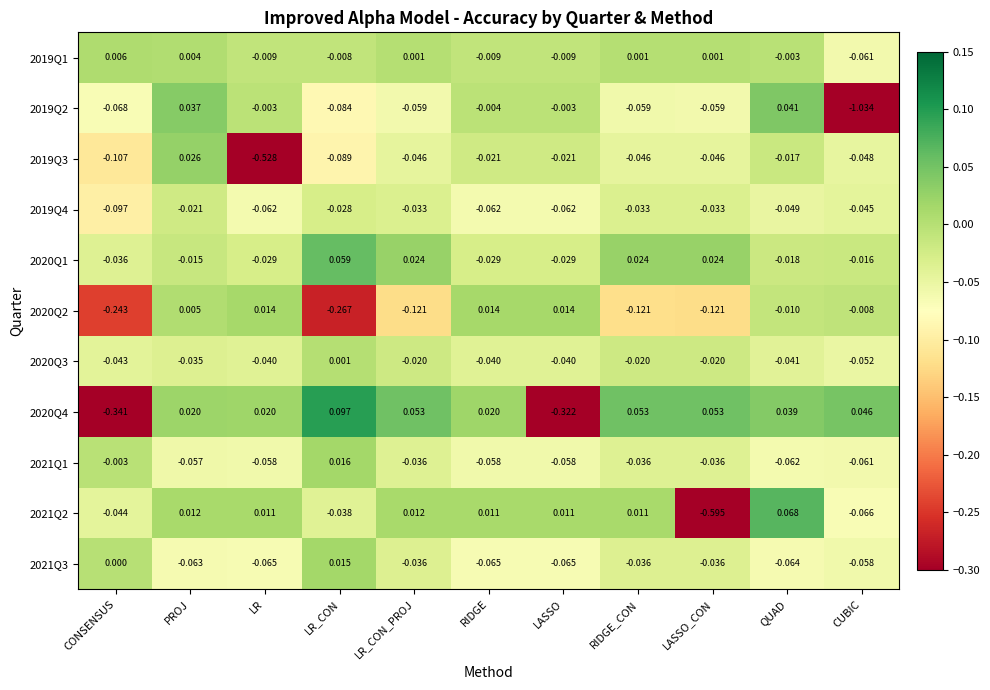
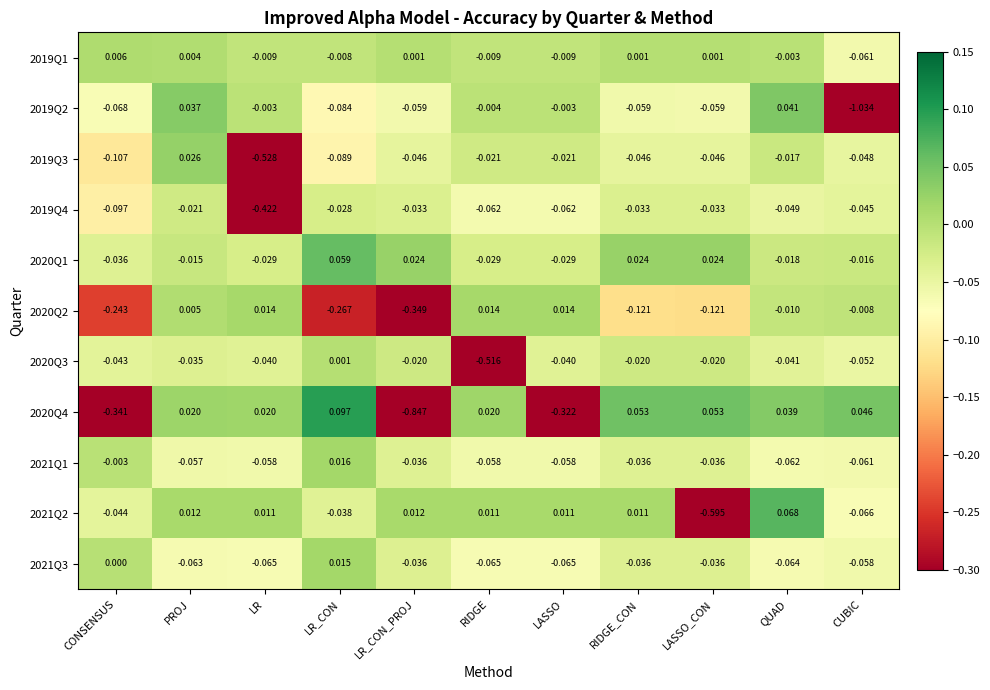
2019Q4, LR: -0.062 -> -0.422
2020Q2, LR_CON_PROJ: -0.121 -> -0.349
2020Q3, RIDGE: -0.040 -> -0.516
2020Q4, LR_CON_PROJ: 0.053 -> -0.847
